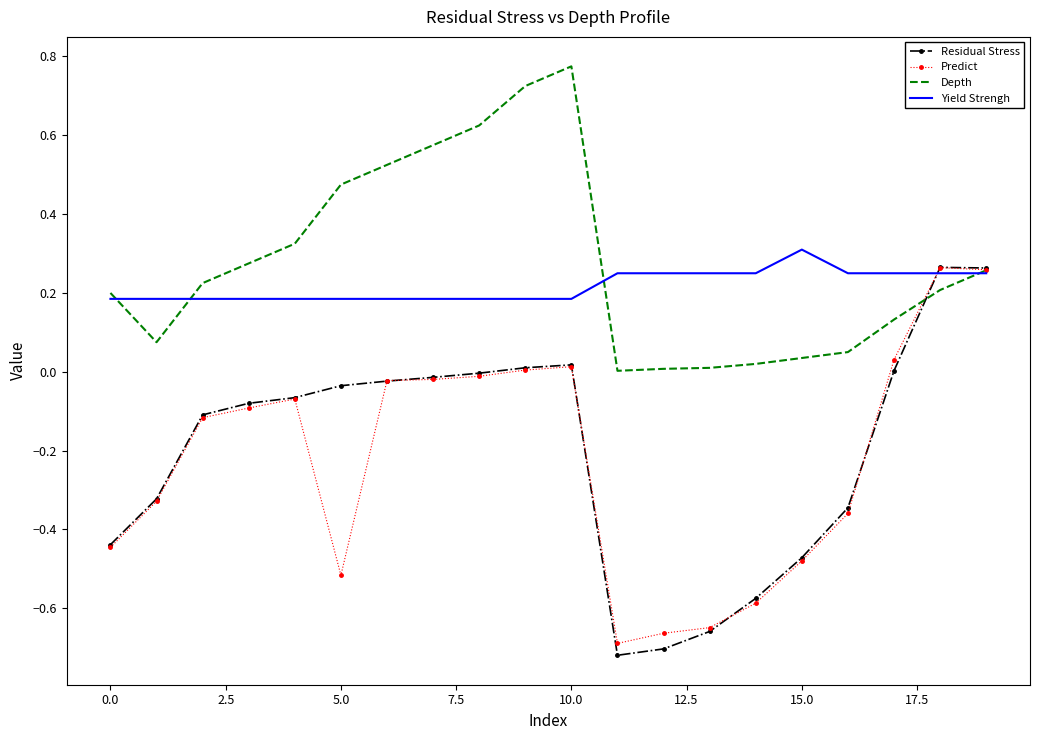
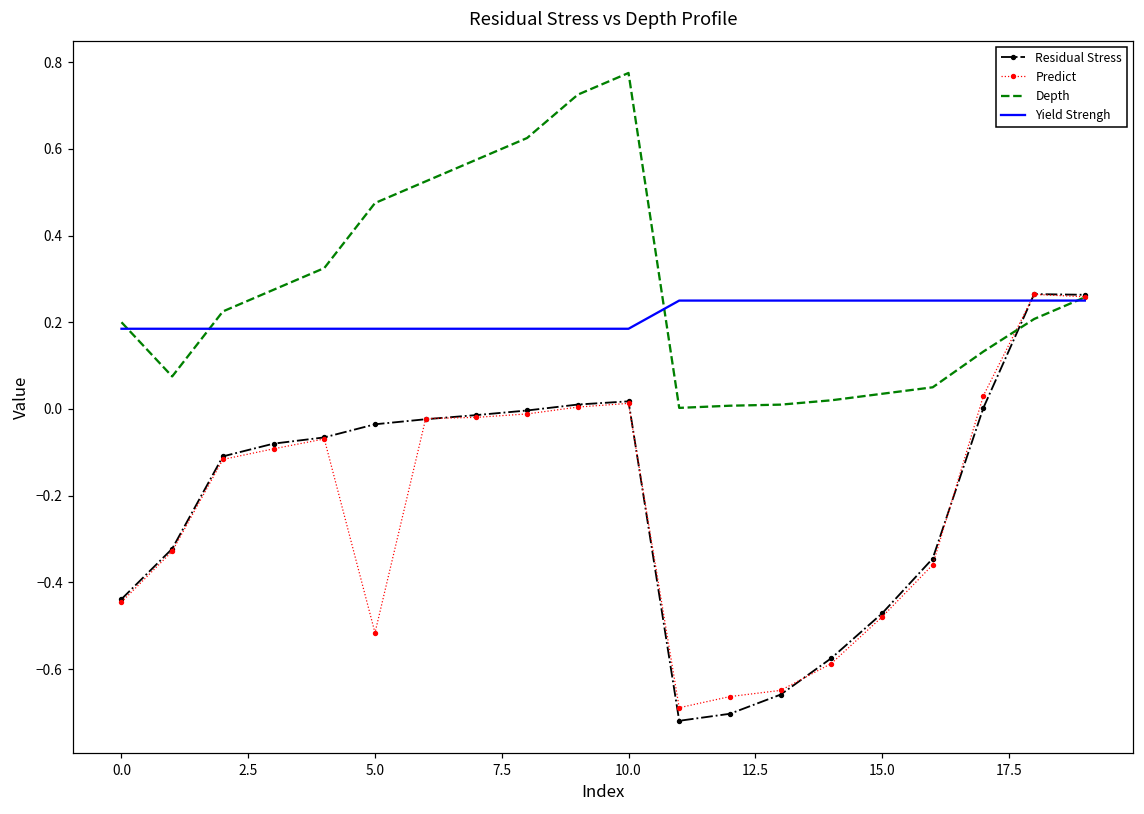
Yield Strengh, 15.0: 0.31 -> 0.25
